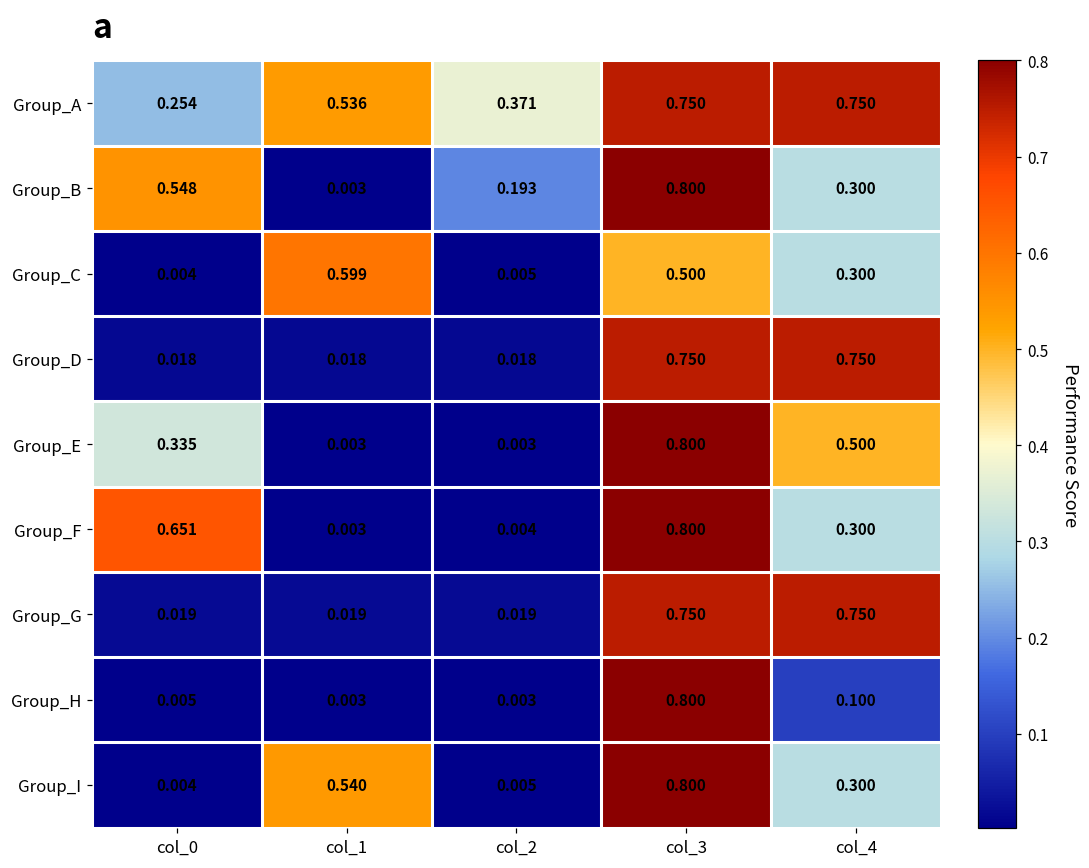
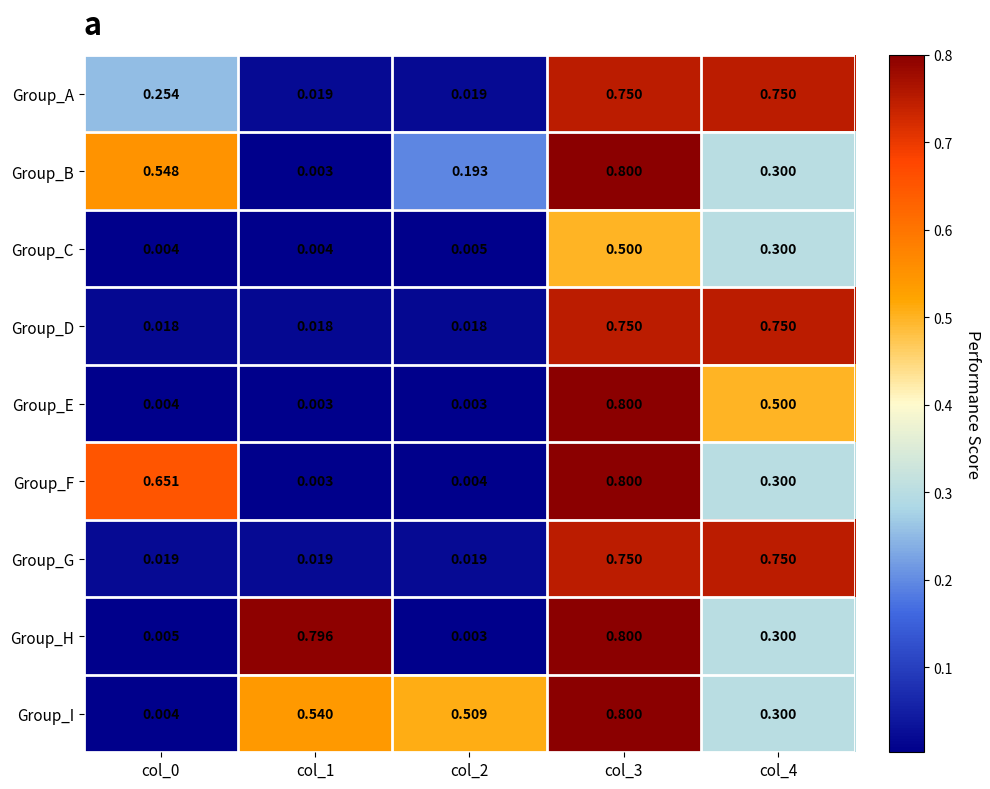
Group_A, col_1: 0.536 -> 0.019
Group_A, col_2: 0.371 -> 0.019
Group_C, col_1: 0.599 -> 0.004
Group_E, col_0: 0.335 -> 0.004
Group_H, col_1: 0.003 -> 0.796
Group_H, col_4: 0.100 -> 0.300
Group_I, col_2: 0.005 -> 0.509
